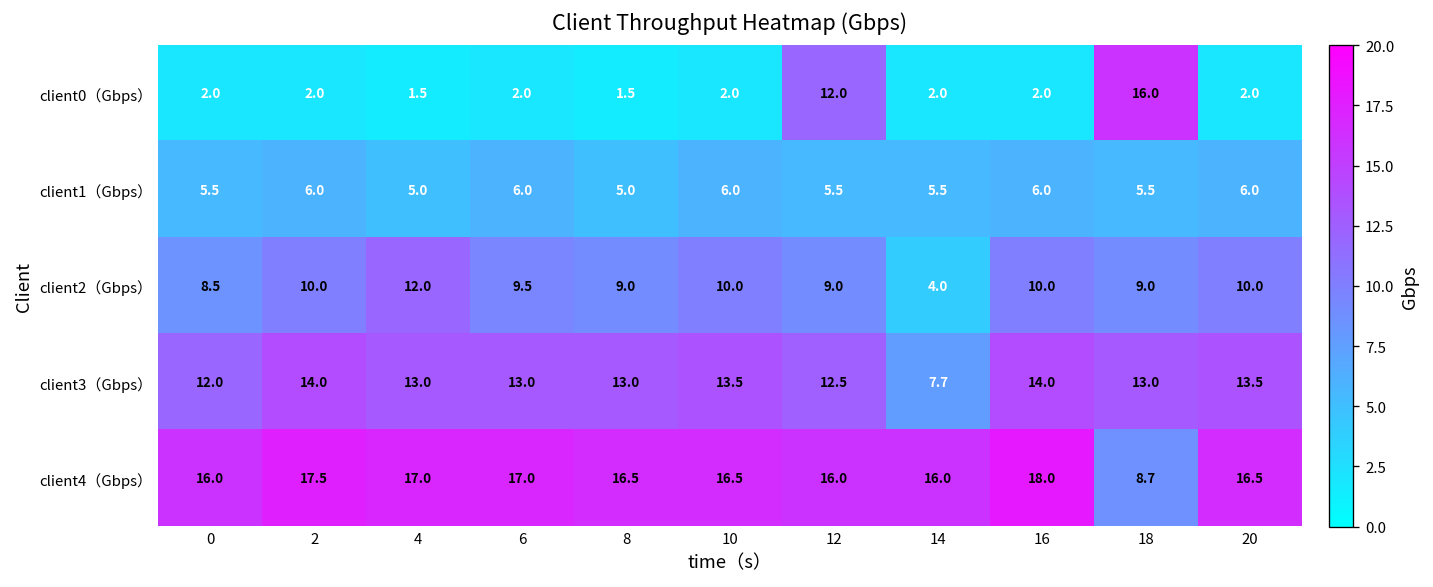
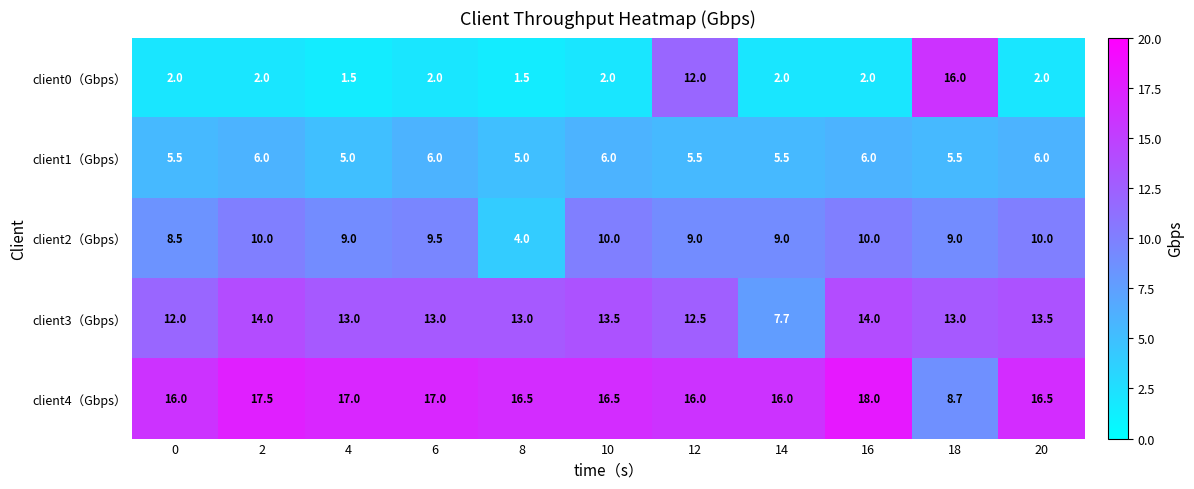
client2（Gbps）, 4: 12.0 -> 9.0
client2（Gbps）, 8: 9.0 -> 4.0
client2（Gbps）, 14: 4.0 -> 9.0
